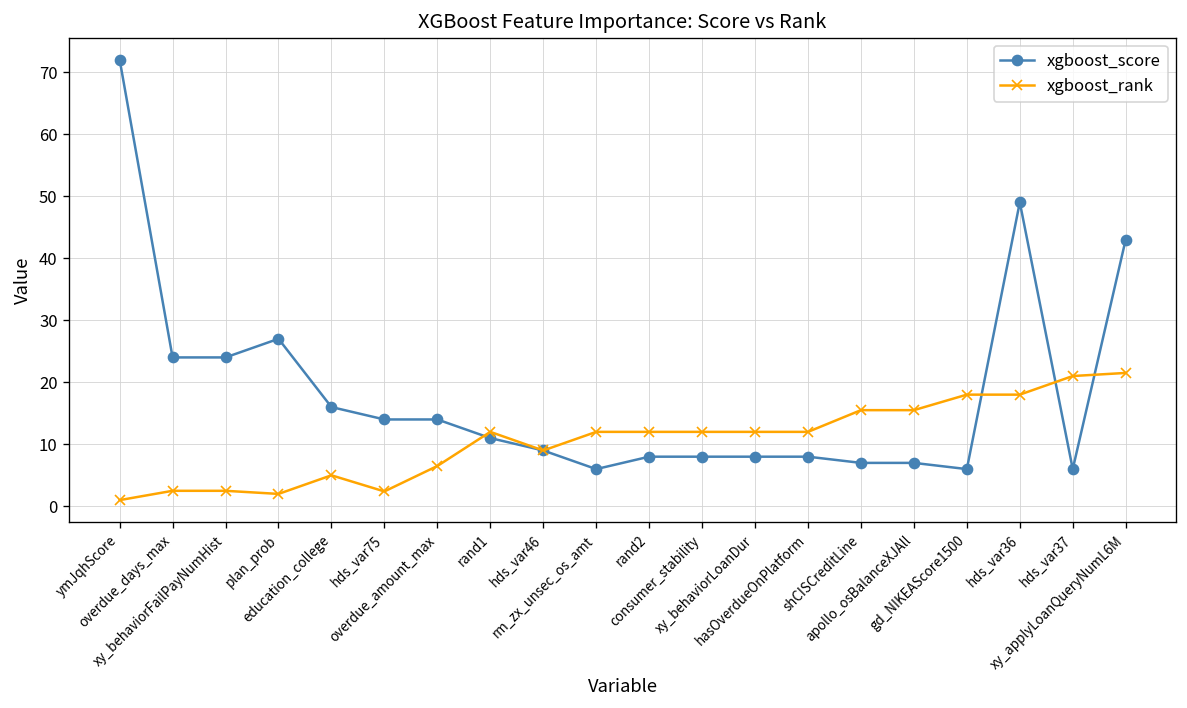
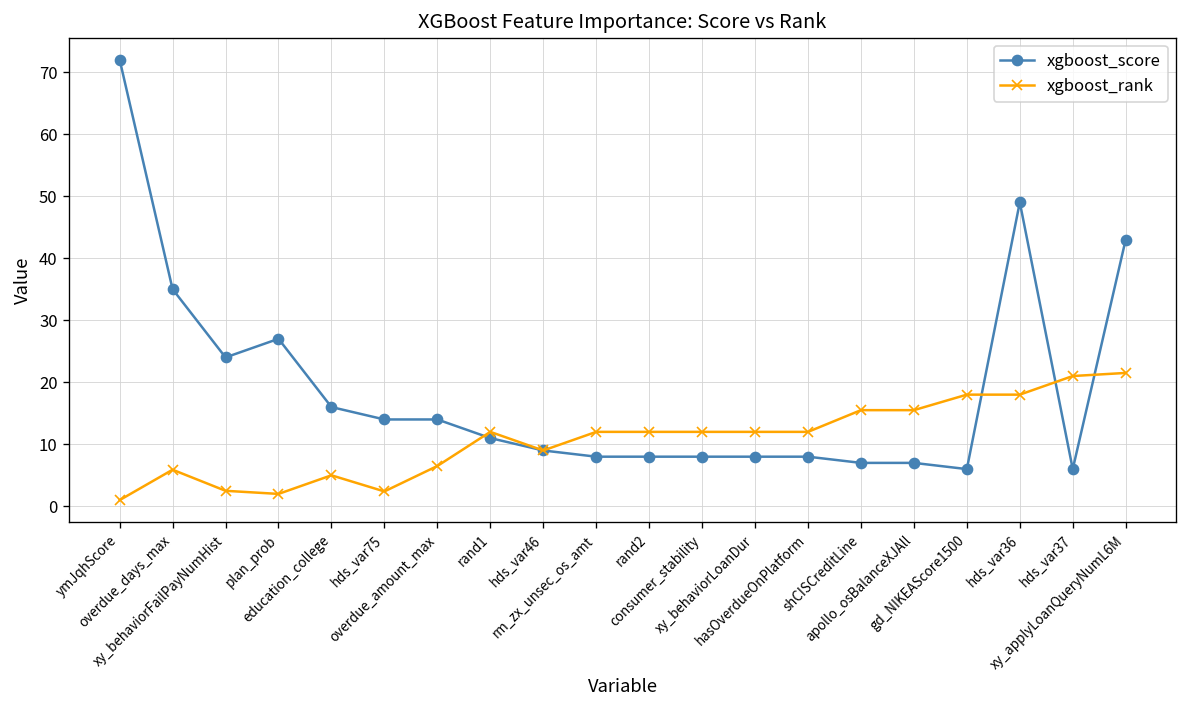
xgboost_score, overdue_days_max: 24 -> 35
xgboost_rank, overdue_days_max: 3 -> 6
xgboost_score, rm_zx_unsec_os_amt: 6 -> 8
